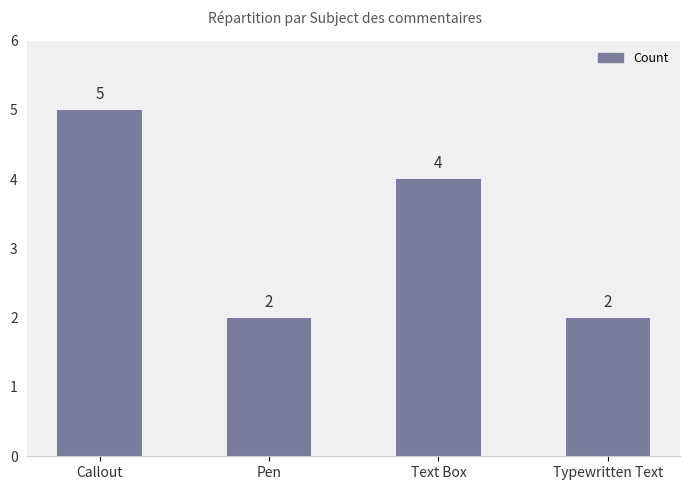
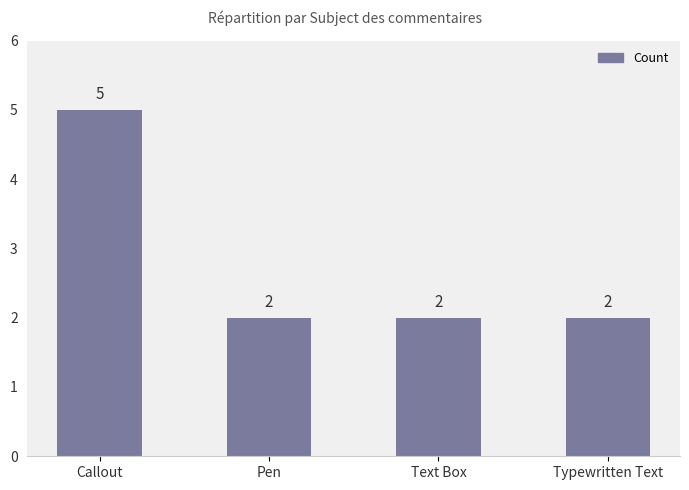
Text Box: 4 -> 2
